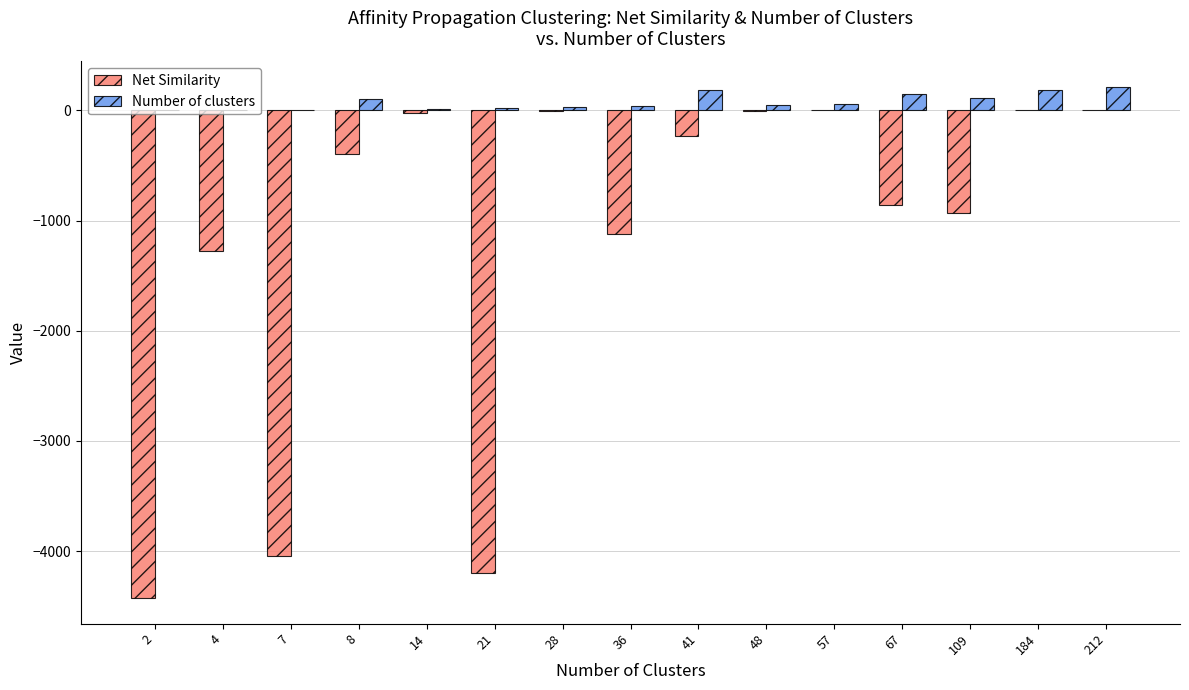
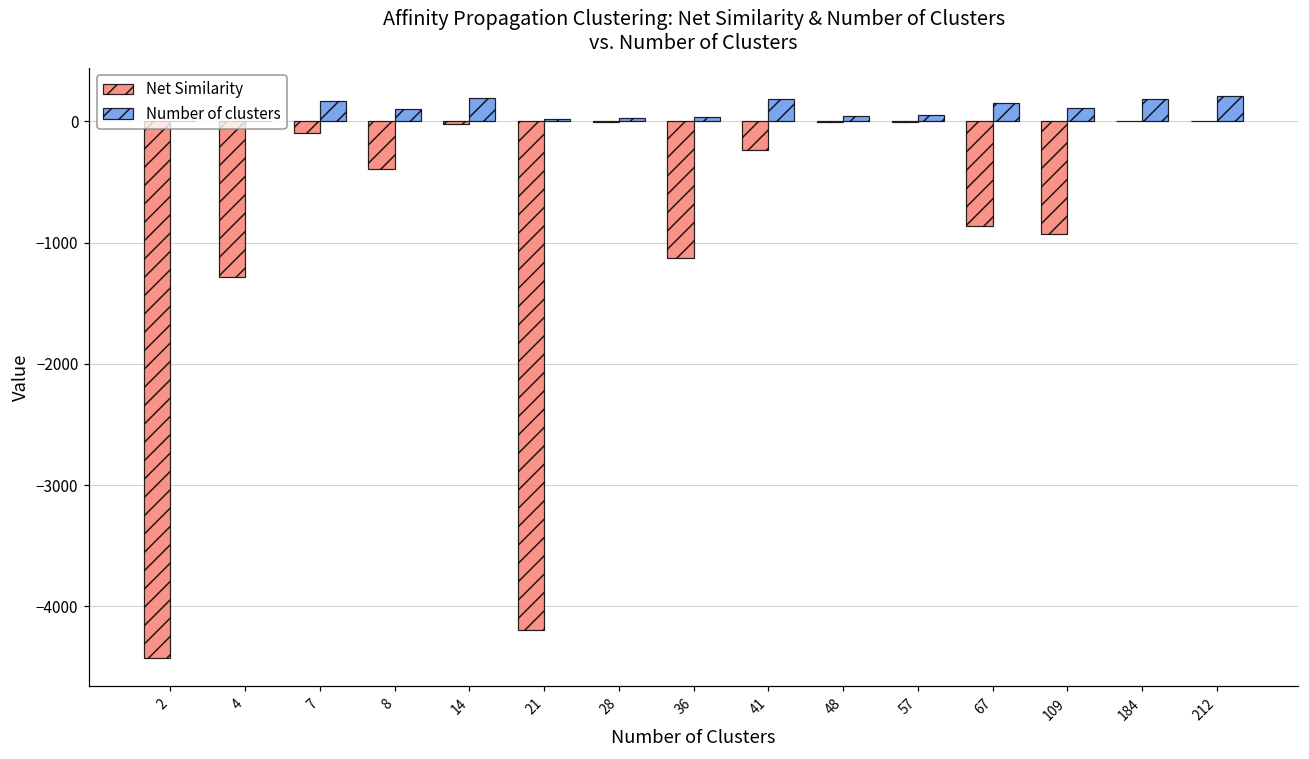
Net Similarity, 7: -4040 -> -90
Number of clusters, 7: 10 -> 170
Number of clusters, 14: 10 -> 200
